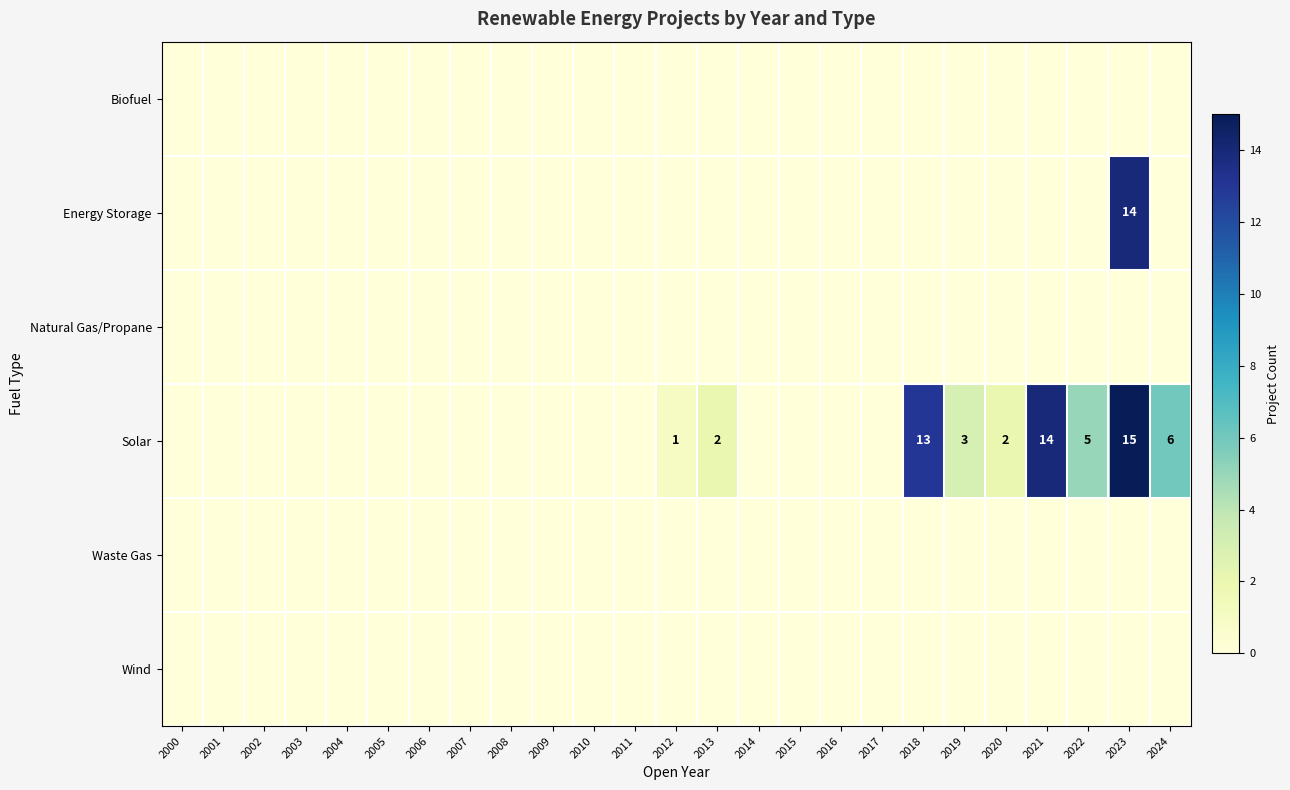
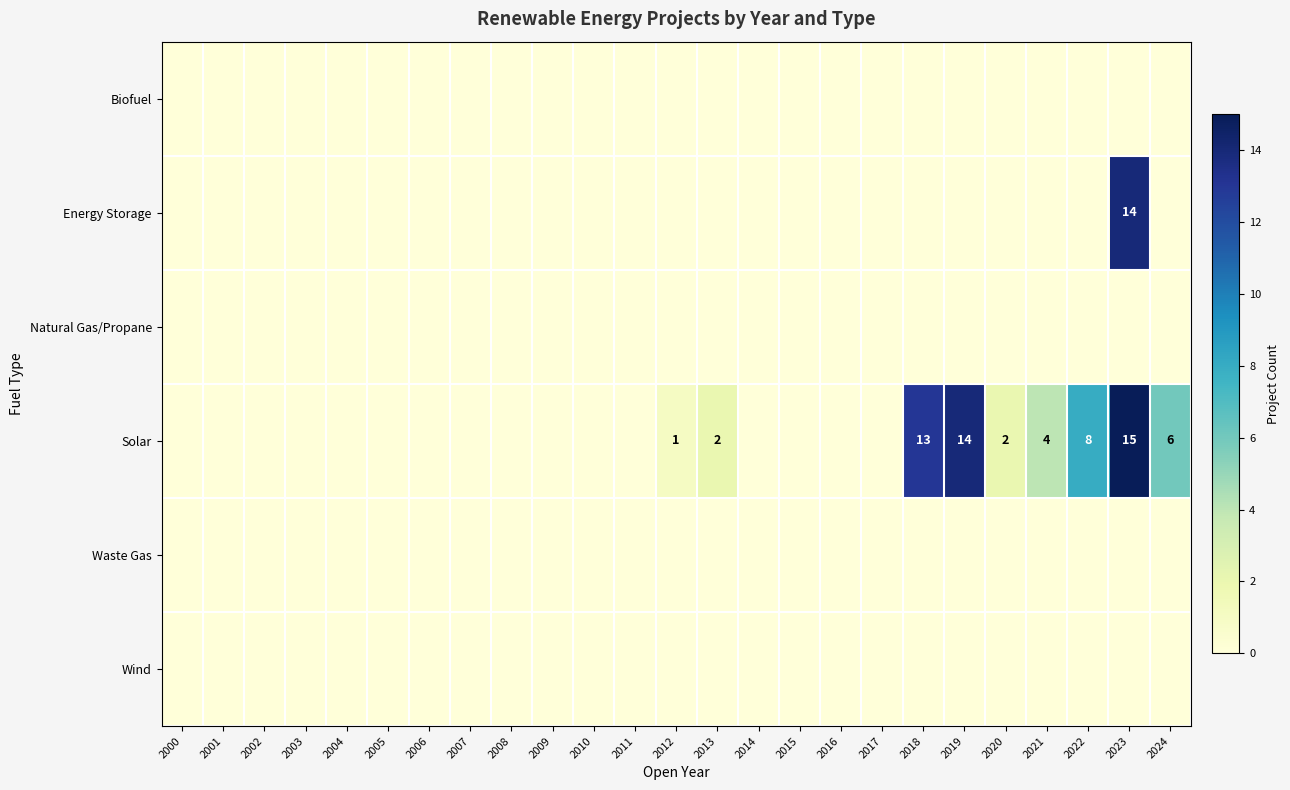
Solar, 2019: 3 -> 14
Solar, 2021: 14 -> 4
Solar, 2022: 5 -> 8
